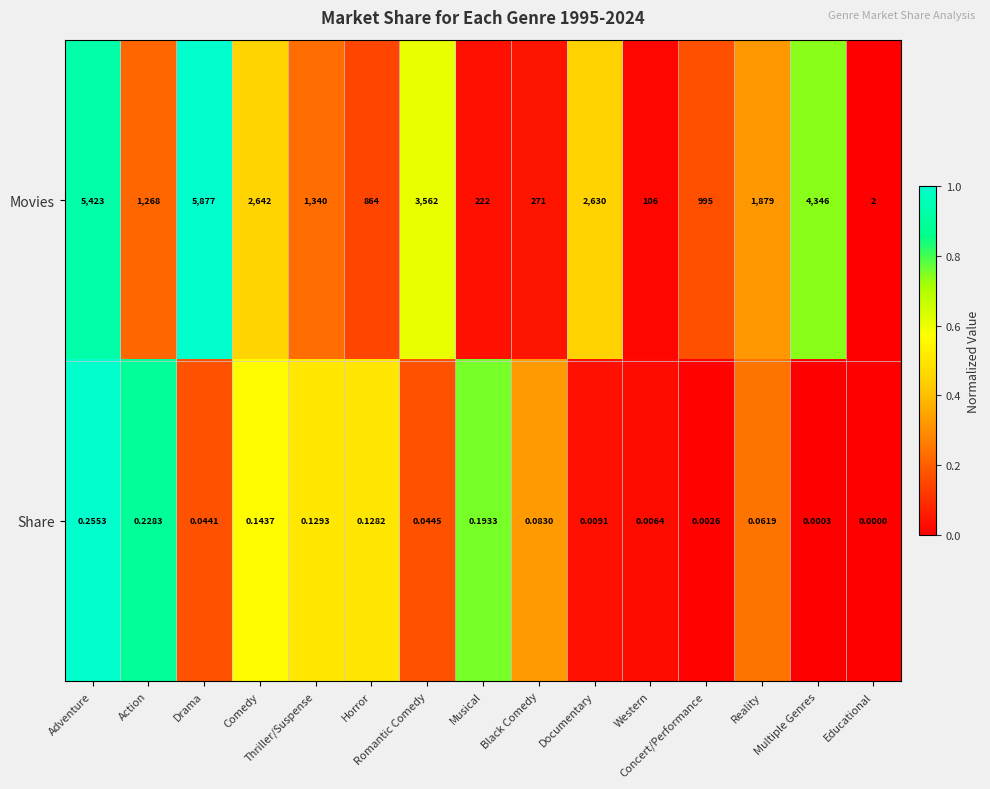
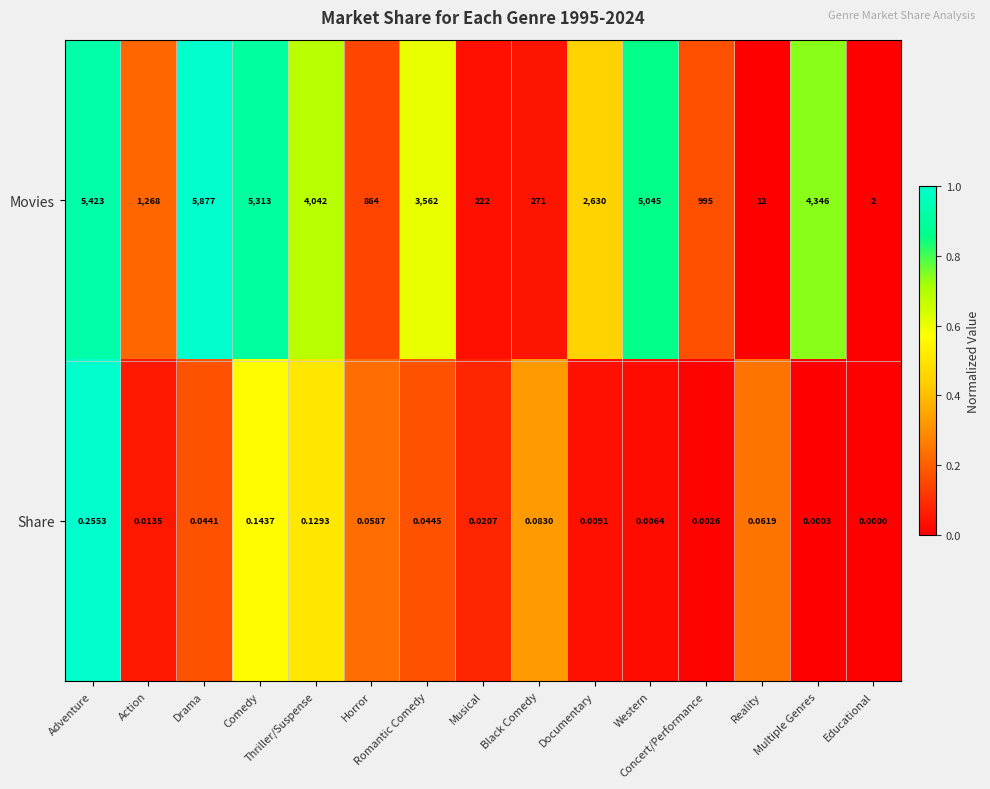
Movies, Comedy: 2,642 -> 5,313
Movies, Thriller/Suspense: 1,340 -> 4,042
Movies, Western: 106 -> 5,045
Movies, Reality: 1,879 -> 12
Share, Action: 0.2283 -> 0.0135
Share, Horror: 0.1282 -> 0.0587
Share, Musical: 0.1933 -> 0.0207
